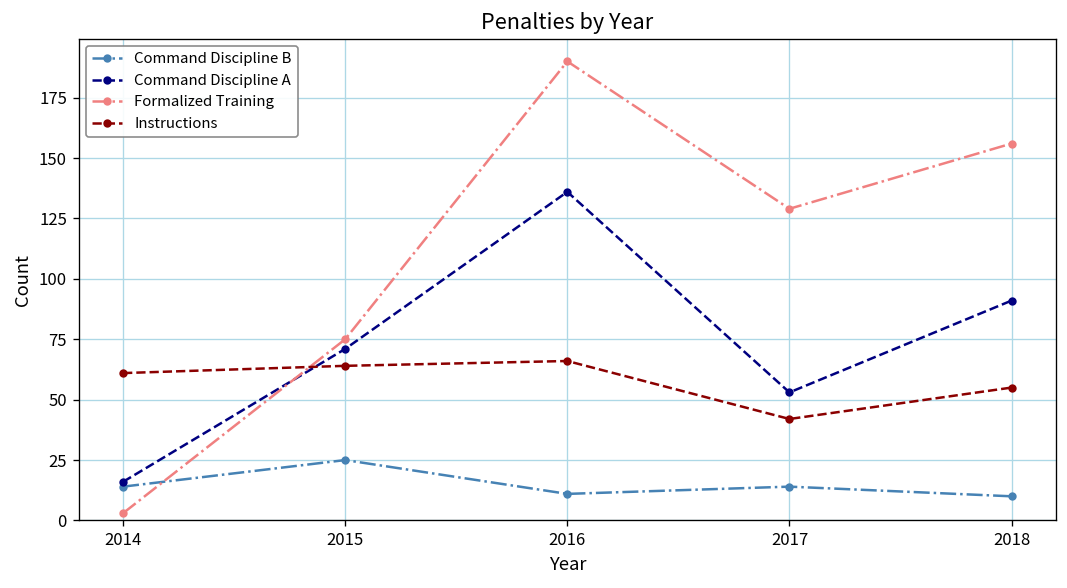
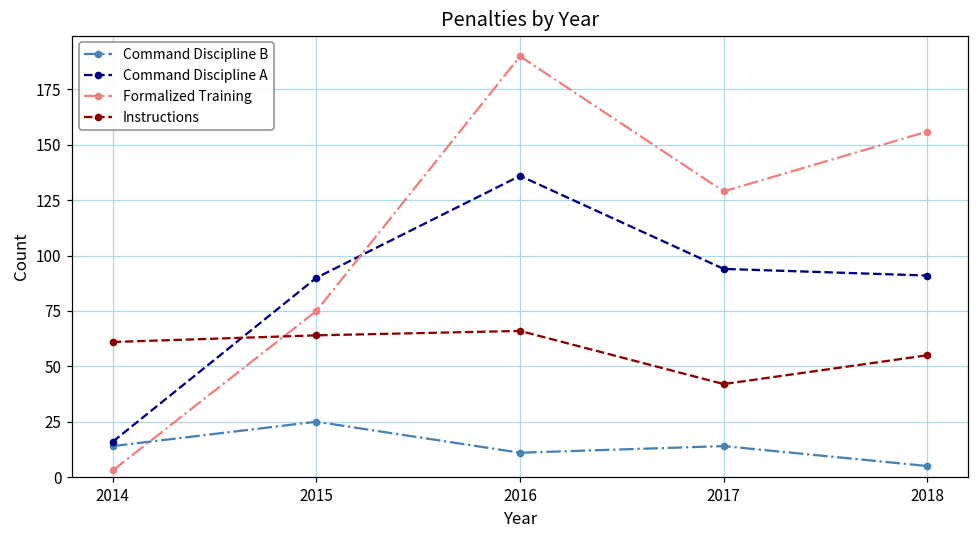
Command Discipline A, 2015: 71 -> 90
Command Discipline A, 2017: 53 -> 94
Command Discipline B, 2018: 10 -> 5
